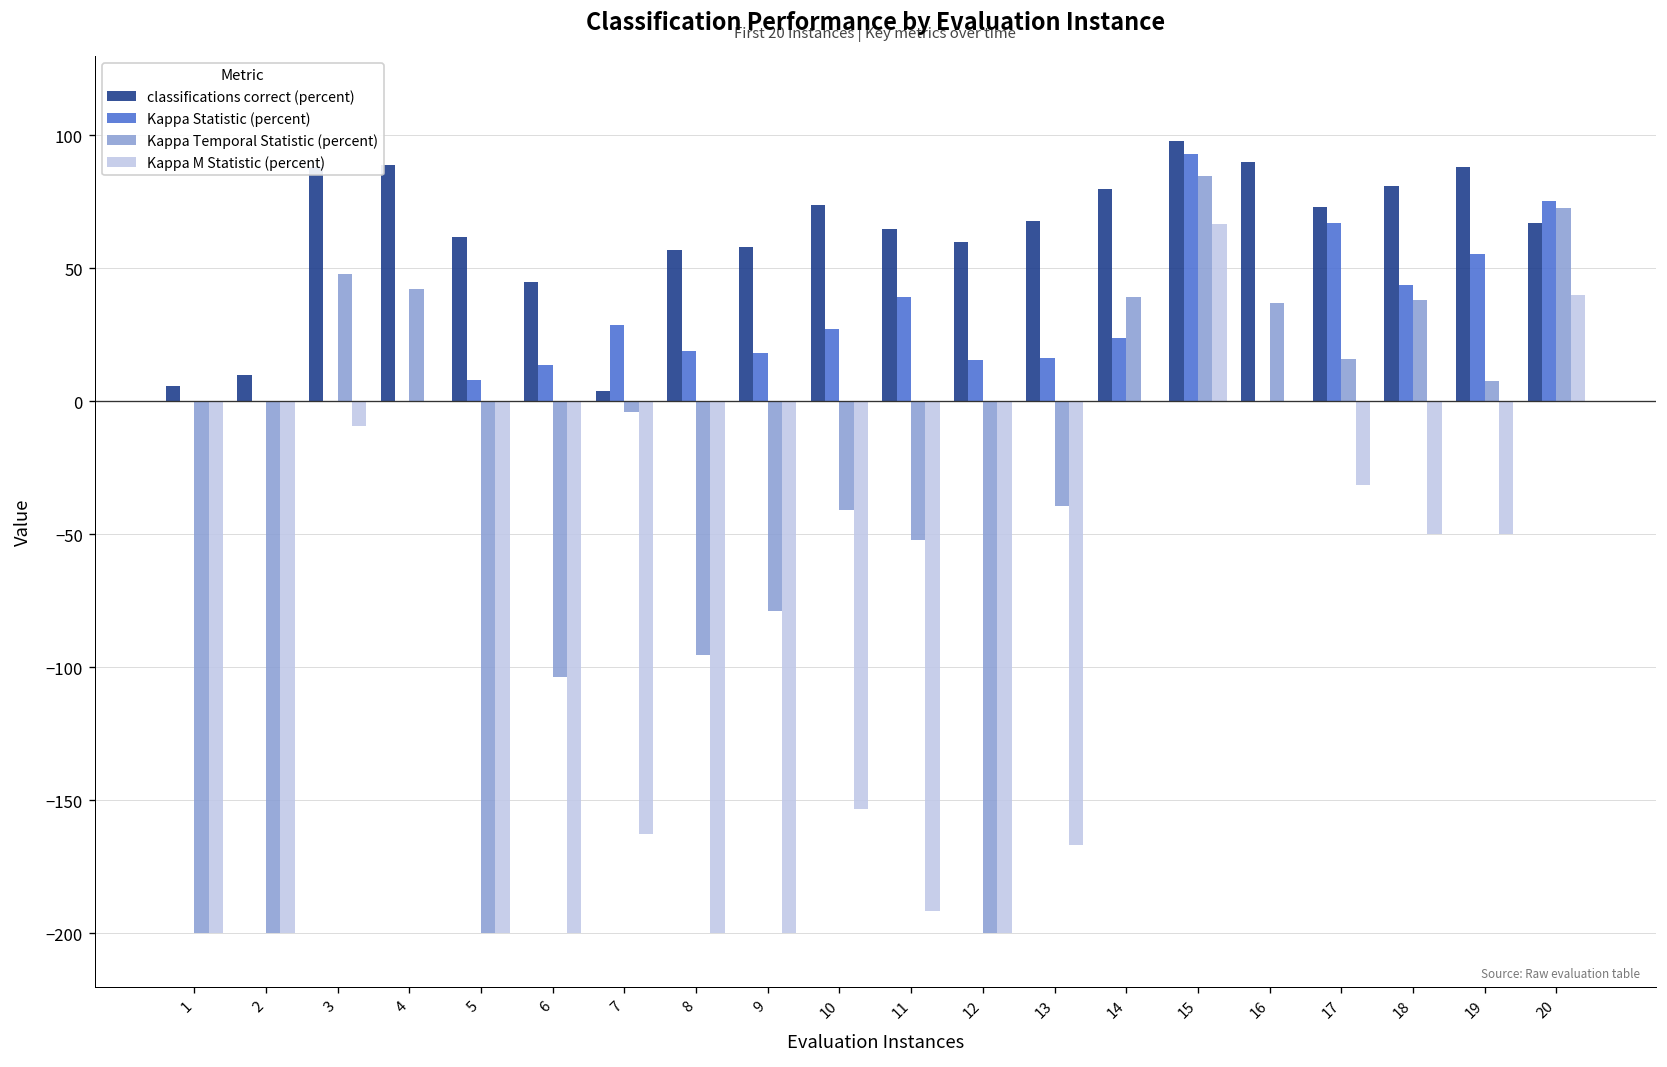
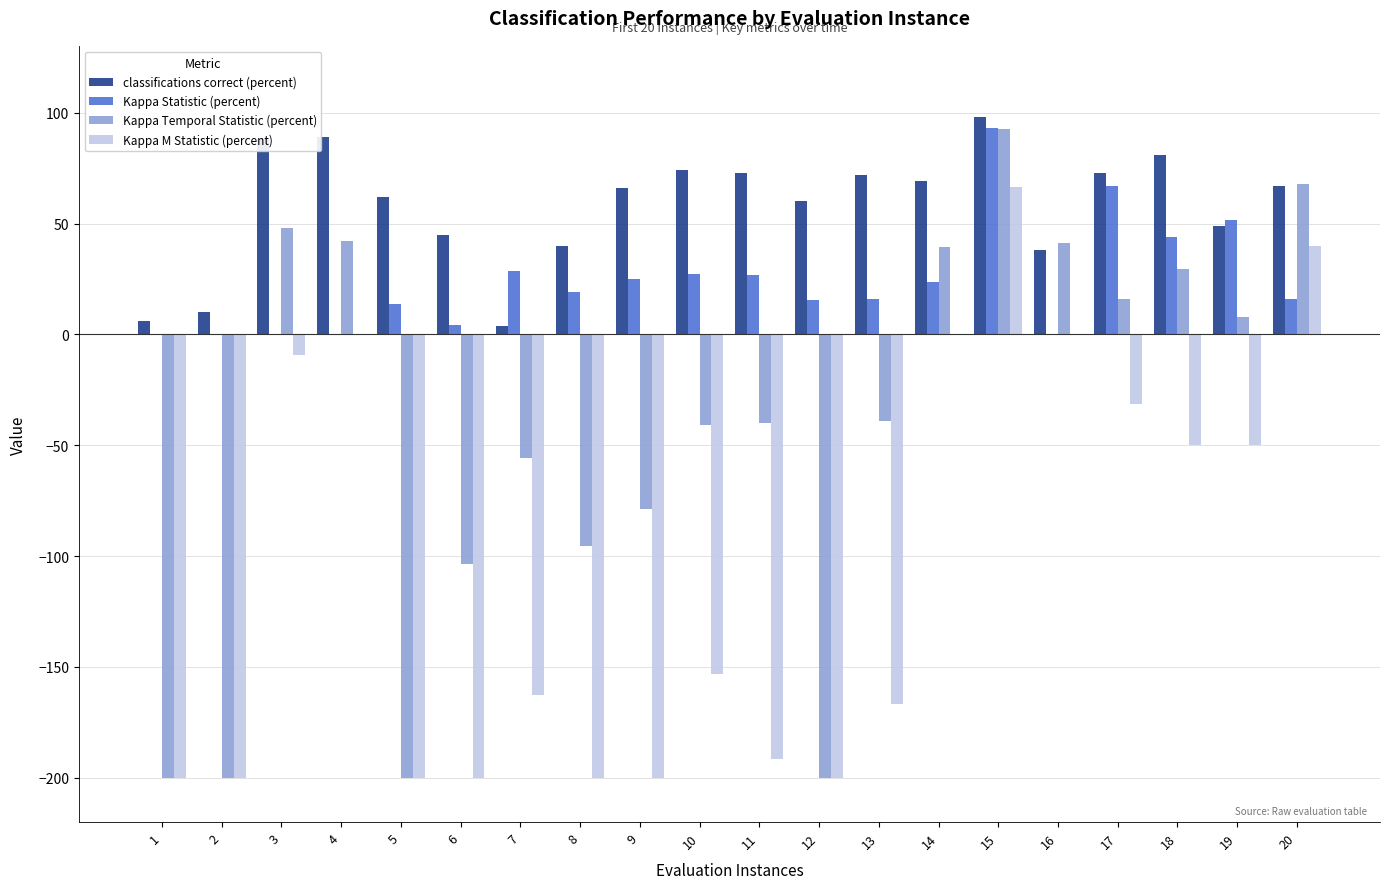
Kappa Statistic (percent), 5: 8 -> 14
Kappa Statistic (percent), 6: 14 -> 4
Kappa Temporal Statistic (percent), 7: -4 -> -56
classifications correct (percent), 8: 57 -> 40
classifications correct (percent), 9: 58 -> 66
Kappa Statistic (percent), 9: 18 -> 25
classifications correct (percent), 11: 65 -> 73
Kappa Statistic (percent), 11: 39 -> 27
Kappa Temporal Statistic (percent), 11: -52 -> -40
classifications correct (percent), 13: 68 -> 72
classifications correct (percent), 14: 80 -> 69
Kappa Temporal Statistic (percent), 15: 85 -> 93
classifications correct (percent), 16: 90 -> 38
Kappa Temporal Statistic (percent), 16: 37 -> 41
Kappa Temporal Statistic (percent), 18: 38 -> 29
classifications correct (percent), 19: 88 -> 49
Kappa Statistic (percent), 19: 55 -> 52
Kappa Statistic (percent), 20: 75 -> 16
Kappa Temporal Statistic (percent), 20: 73 -> 68
